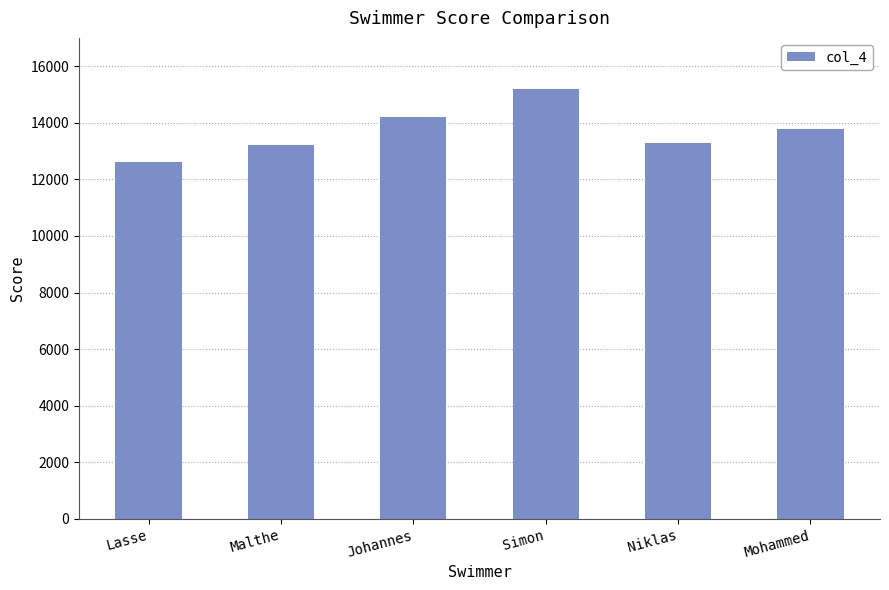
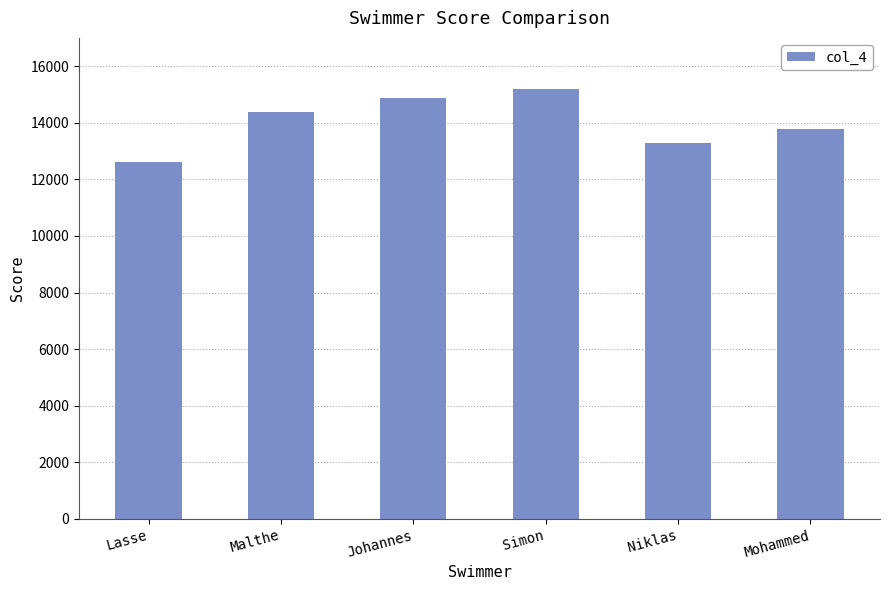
Malthe: 13200 -> 14400
Johannes: 14200 -> 14900
